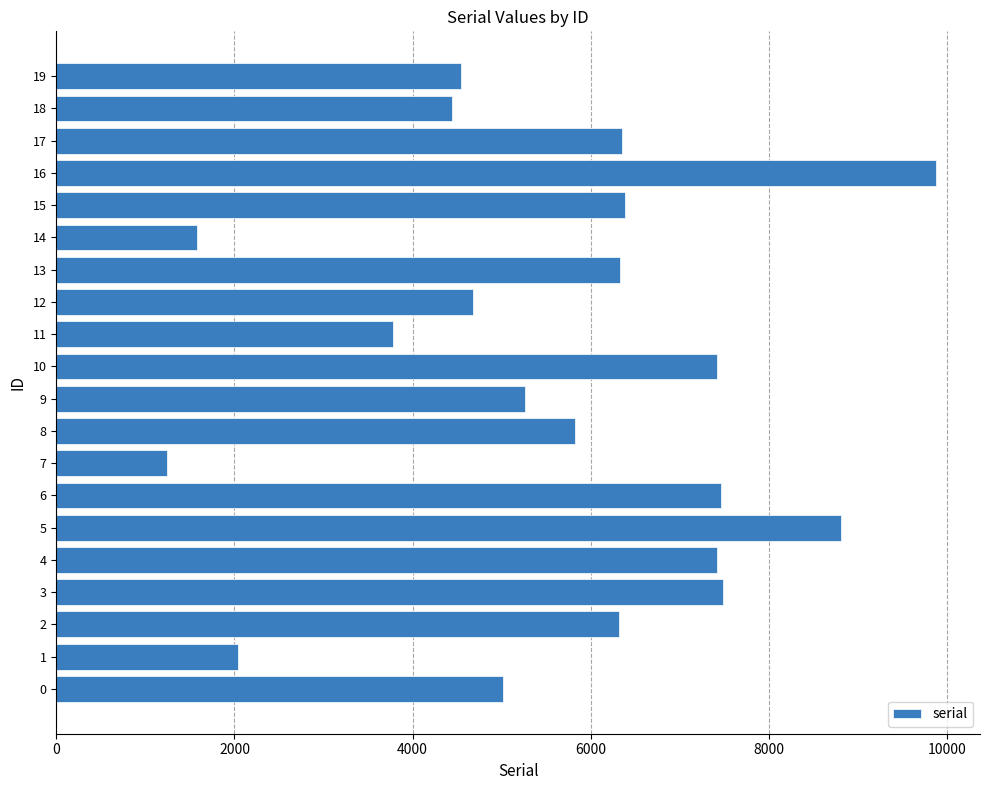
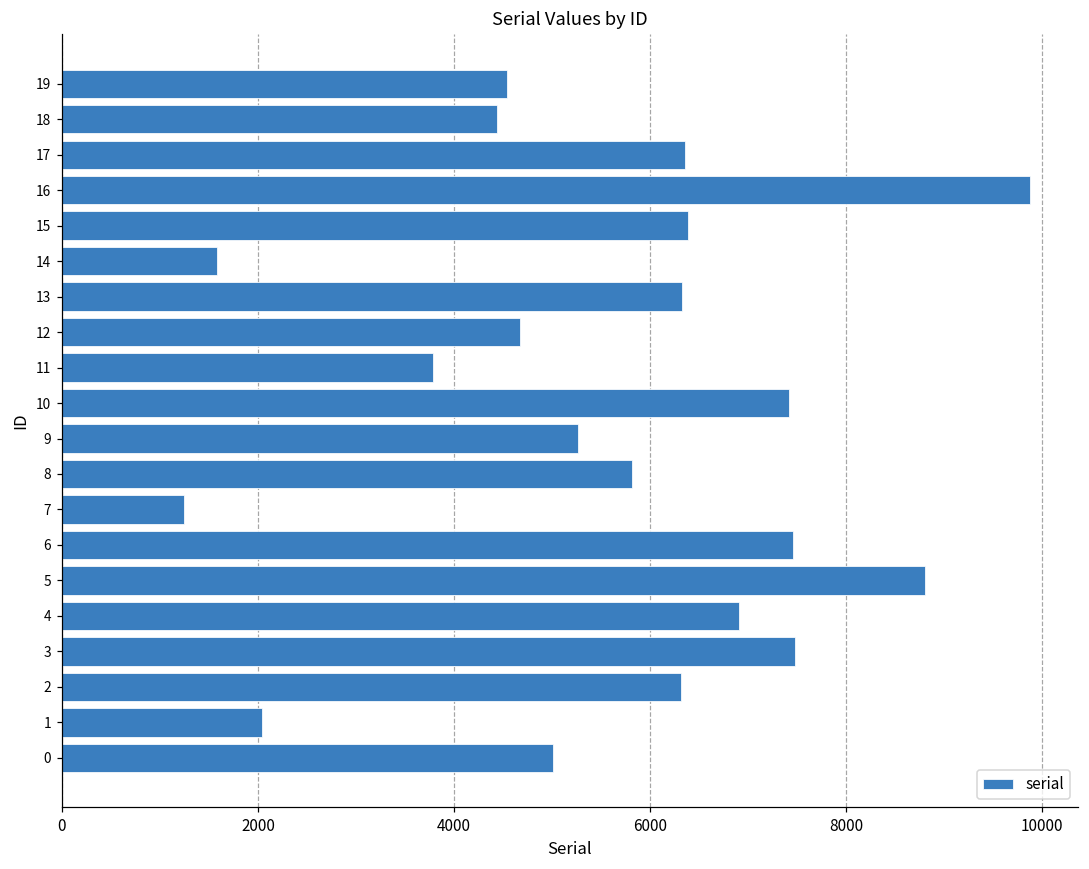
4: 7400 -> 6900
